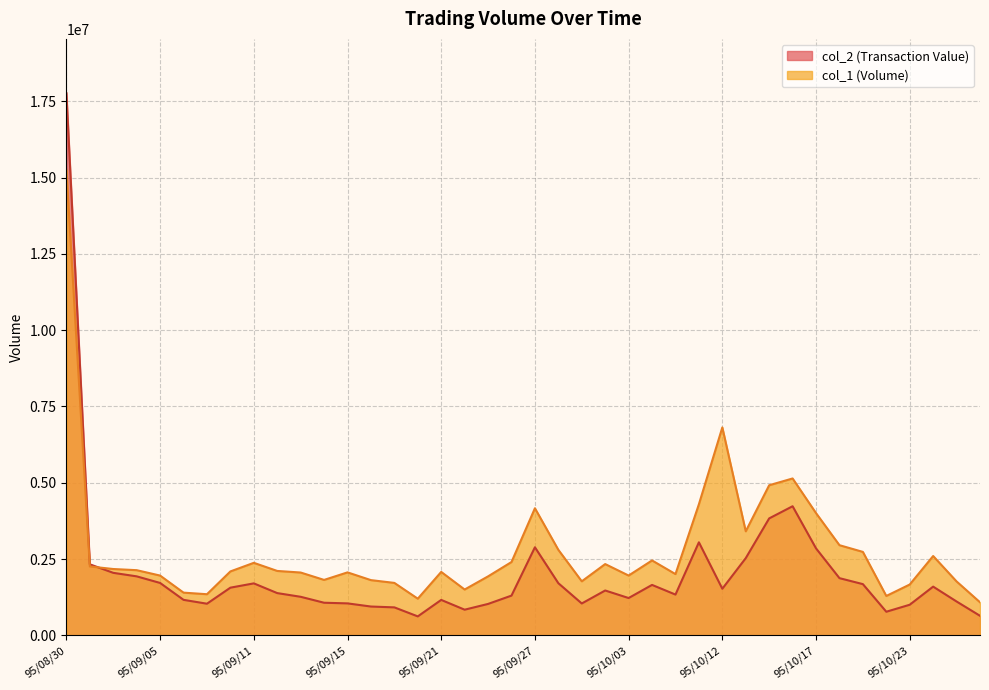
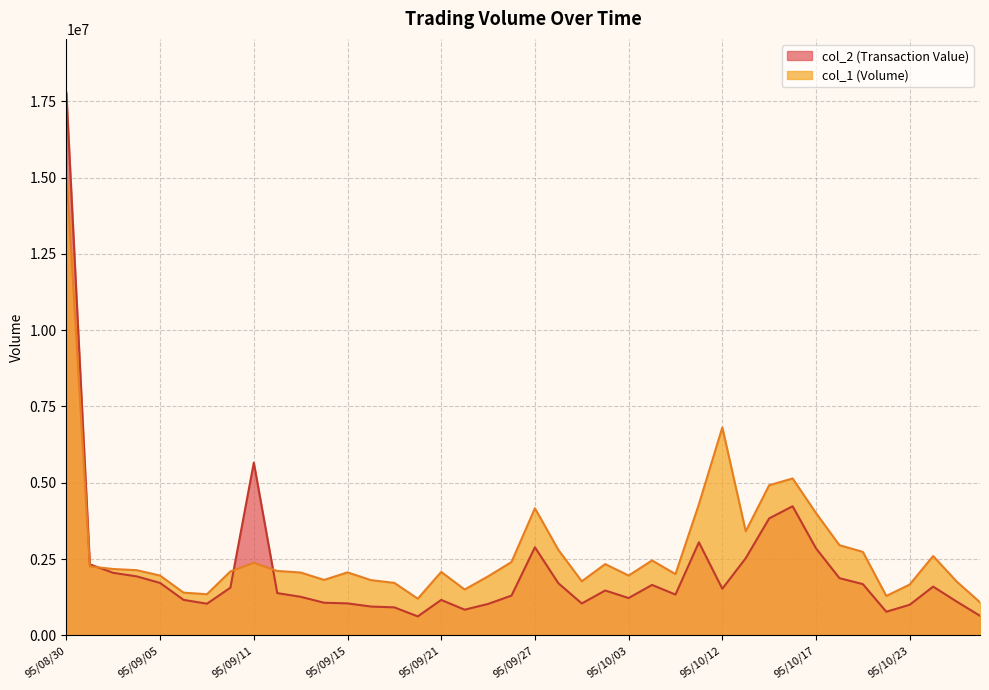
col_2 (Transaction Value), 95/09/11: 1700000 -> 5700000
